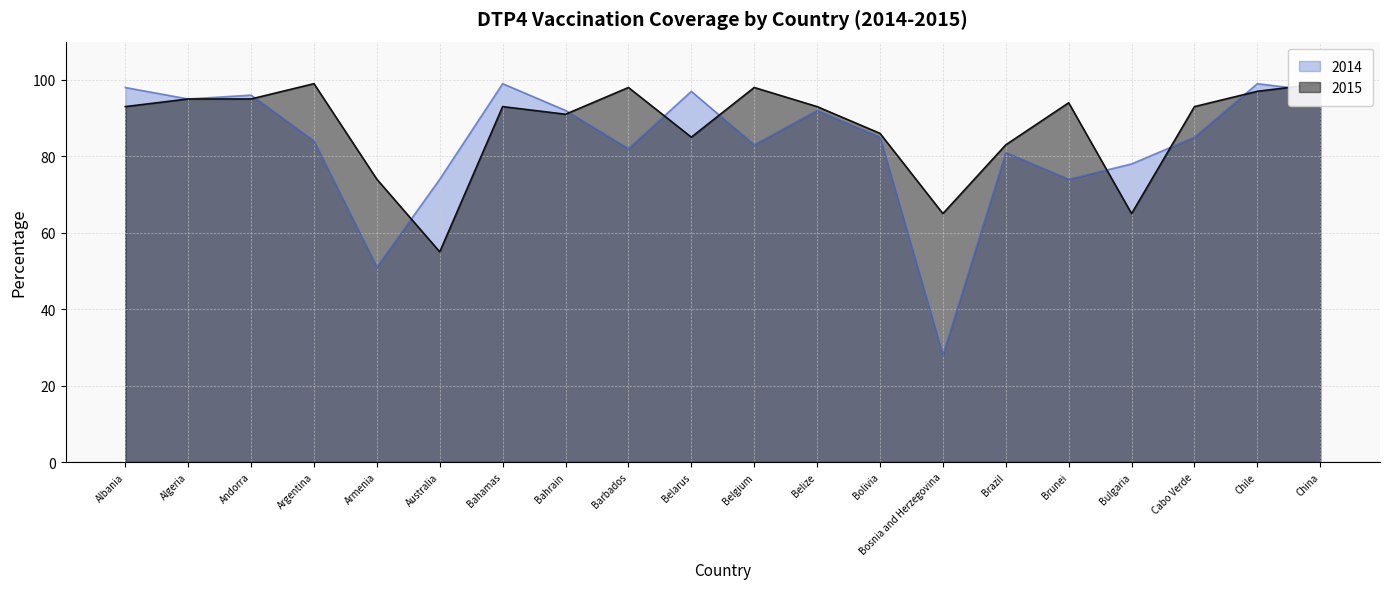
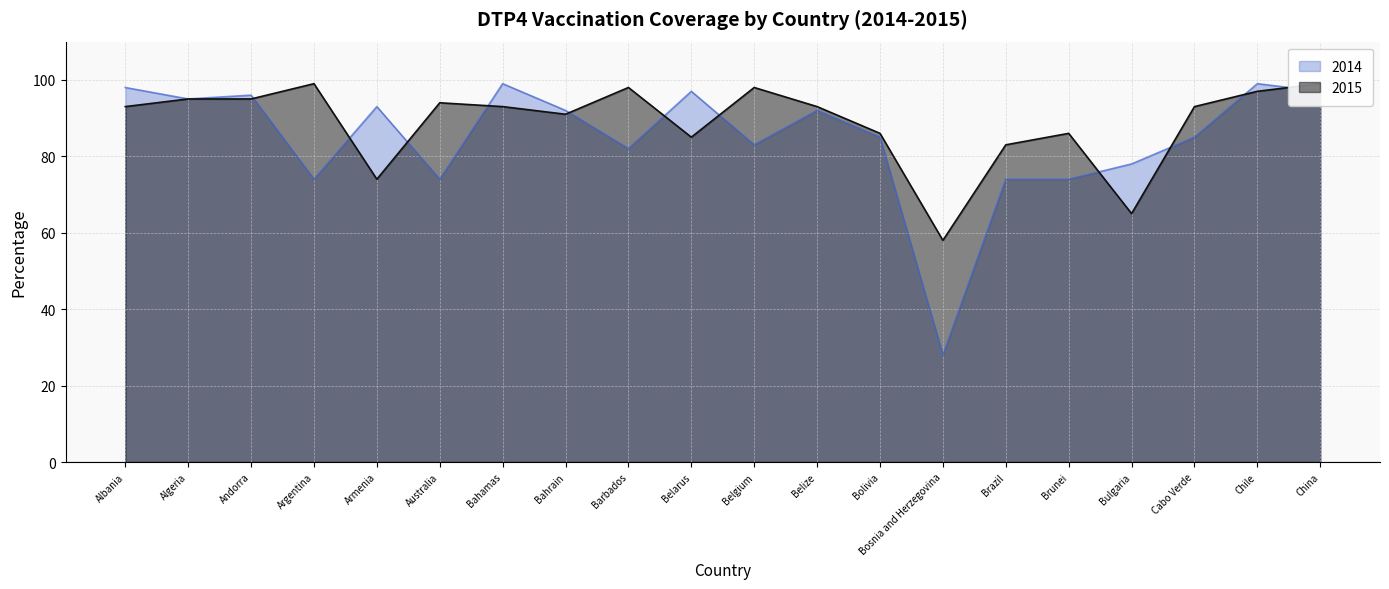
2014, Argentina: 84 -> 74
2014, Armenia: 51 -> 93
2015, Australia: 55 -> 94
2015, Bosnia and Herzegovina: 65 -> 58
2014, Brazil: 81 -> 74
2015, Brunei: 94 -> 86
